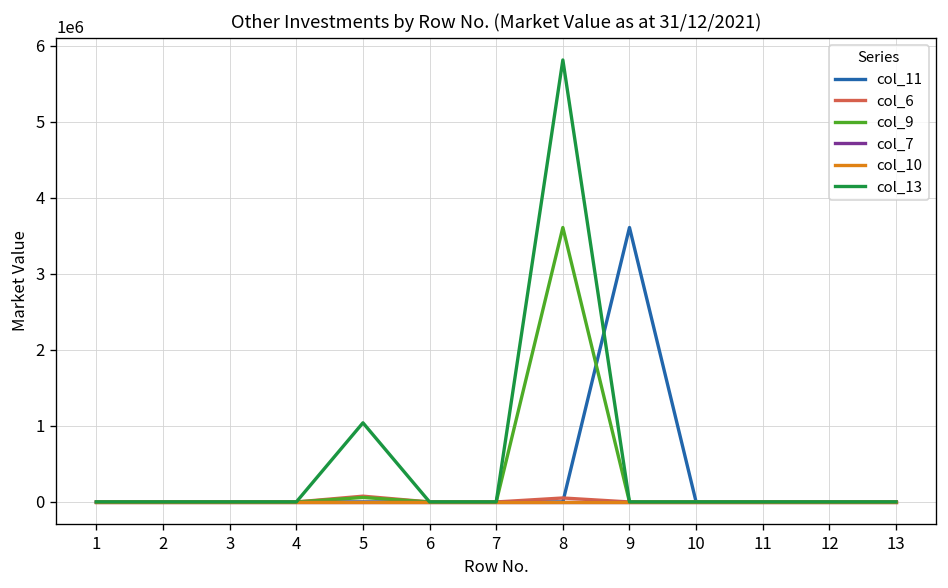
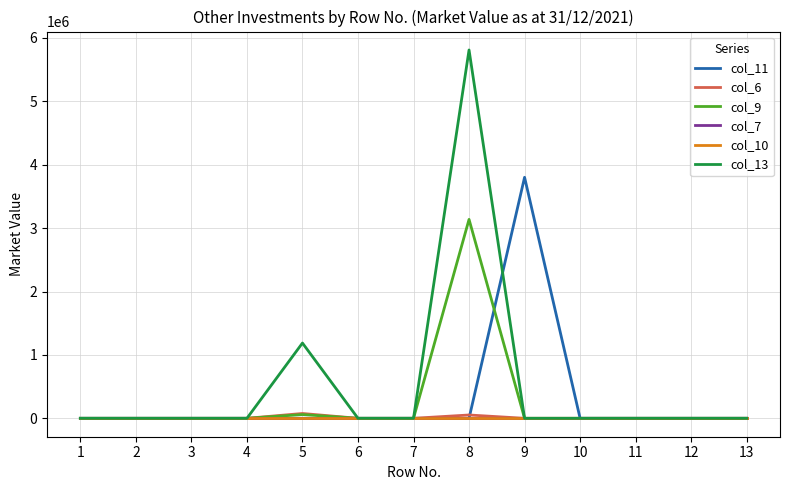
col_13, 5: 1000000 -> 1200000
col_9, 8: 3600000 -> 3100000
col_11, 9: 3600000 -> 3800000
